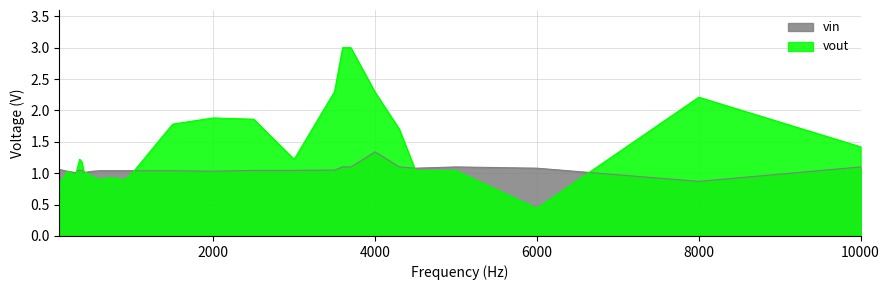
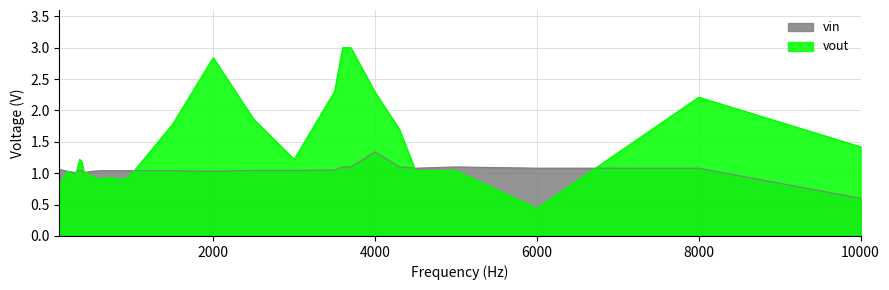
vout, 2000: 1.9 -> 2.8
vin, 8000: 0.9 -> 1.1
vin, 10000: 1.1 -> 0.6
